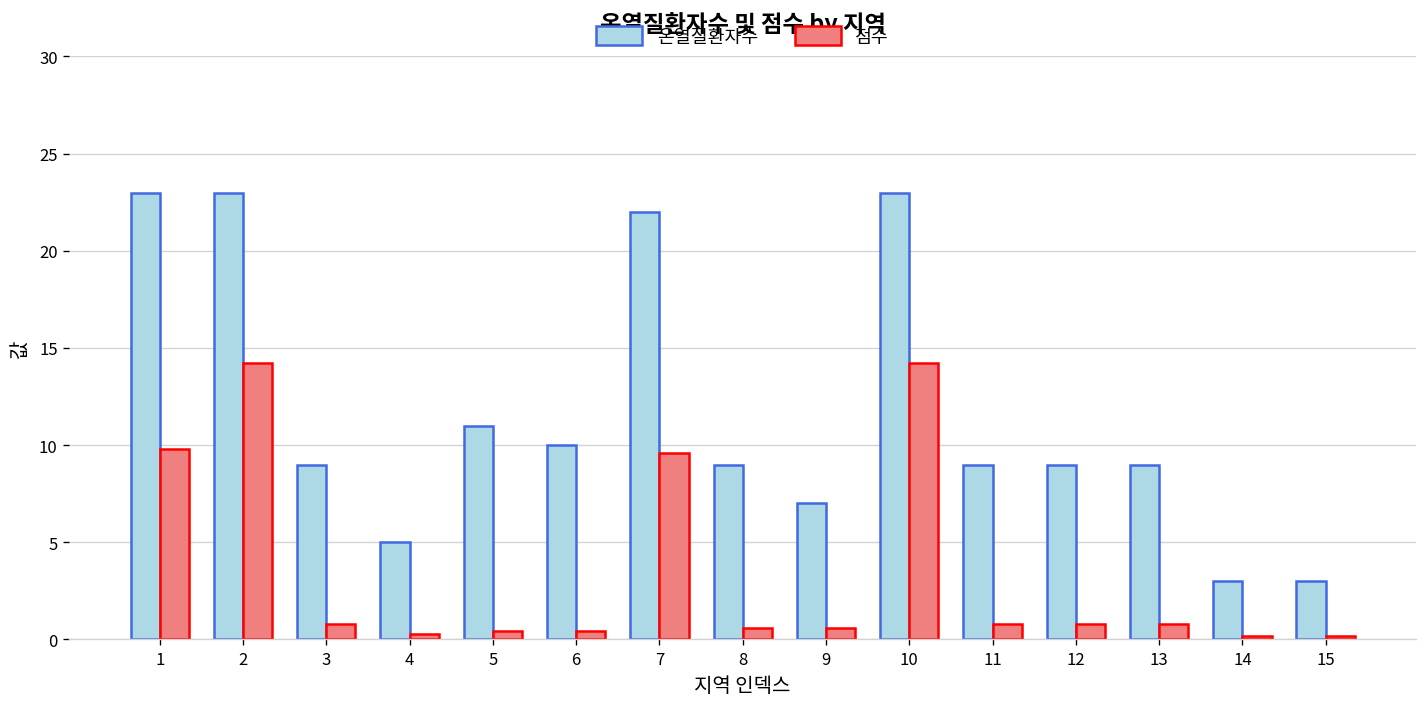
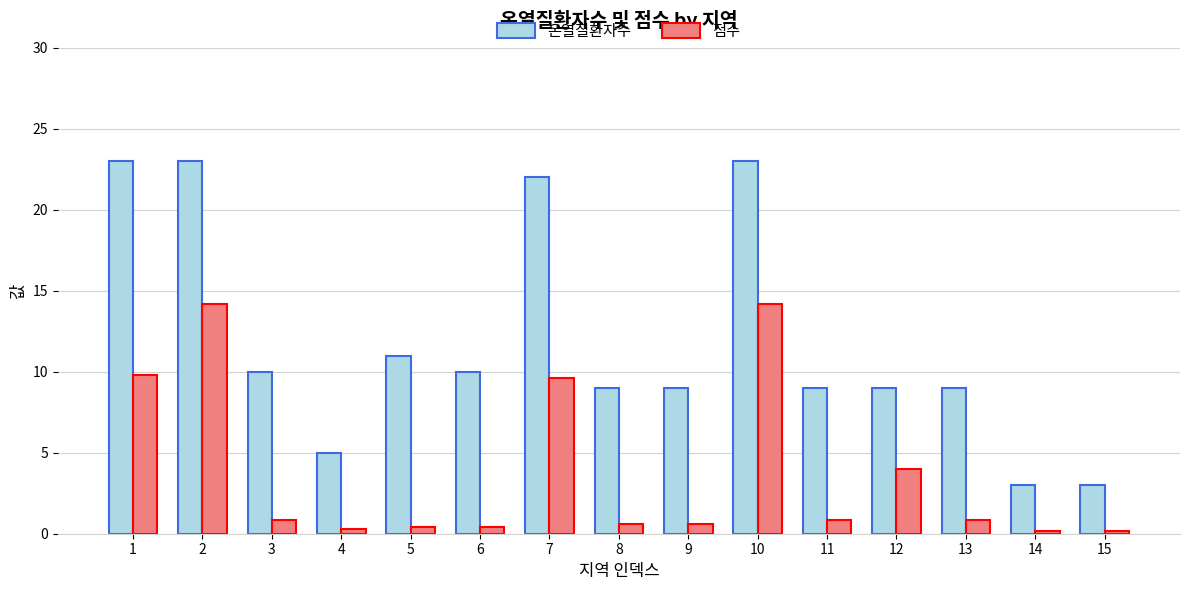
온열질환자수, 3: 9 -> 10
온열질환자수, 9: 7 -> 9
점수, 12: 0.8 -> 4.0
